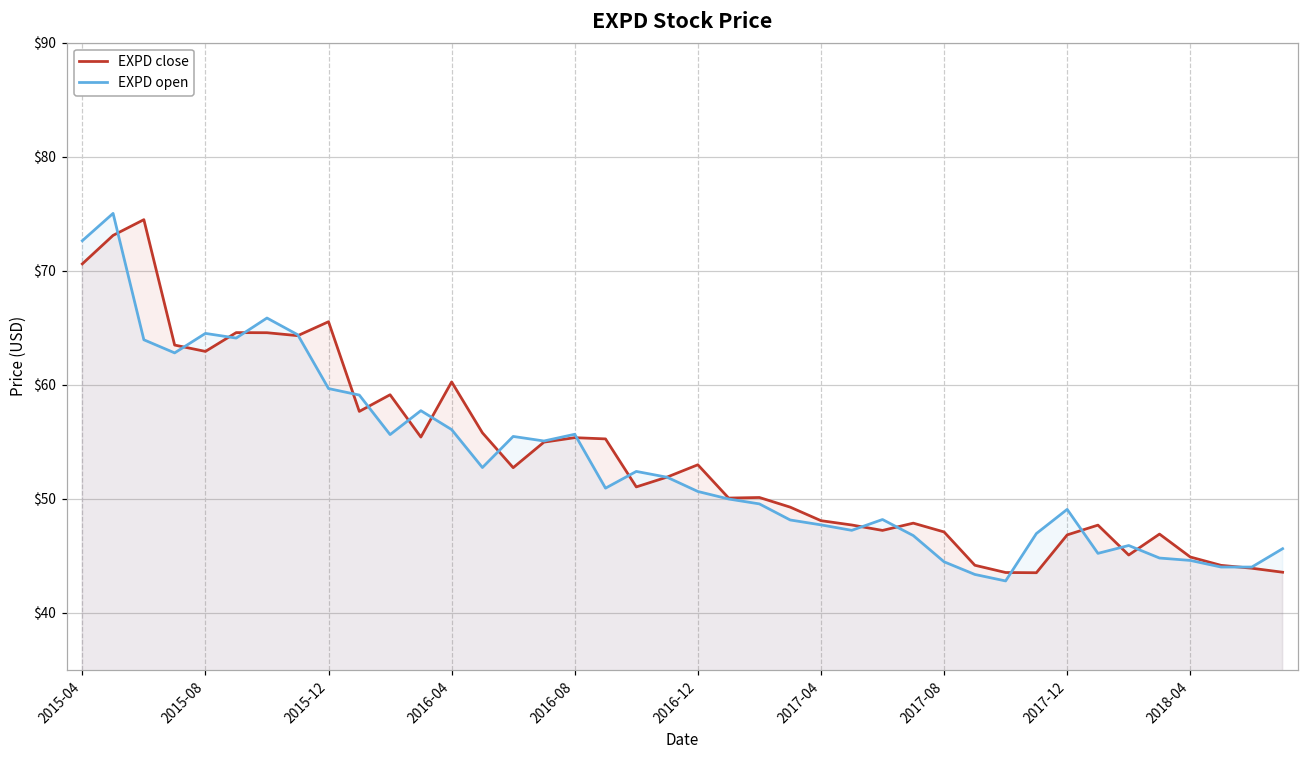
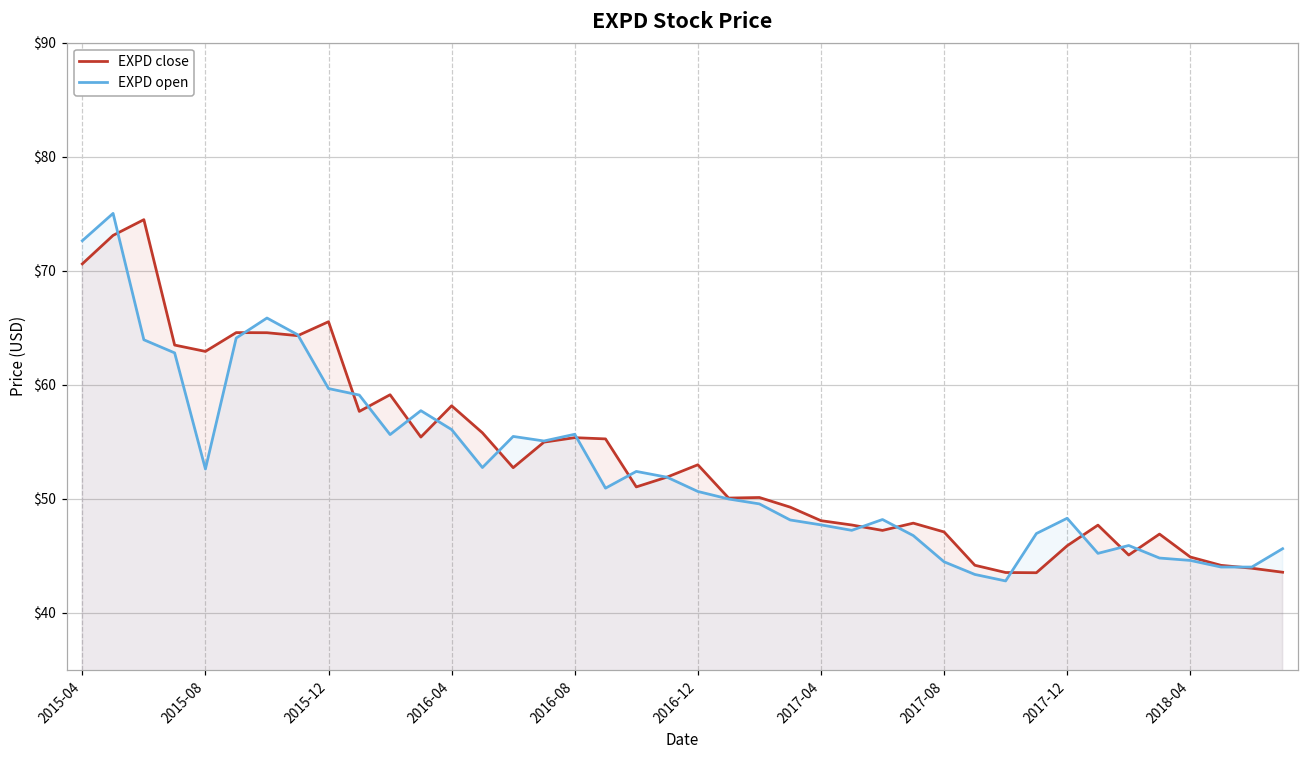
EXPD open, 2015-08: $64.5 -> $52.6
EXPD close, 2016-04: $60.2 -> $58.1
EXPD close, 2017-12: $46.8 -> $45.9
EXPD open, 2017-12: $49.1 -> $48.3
